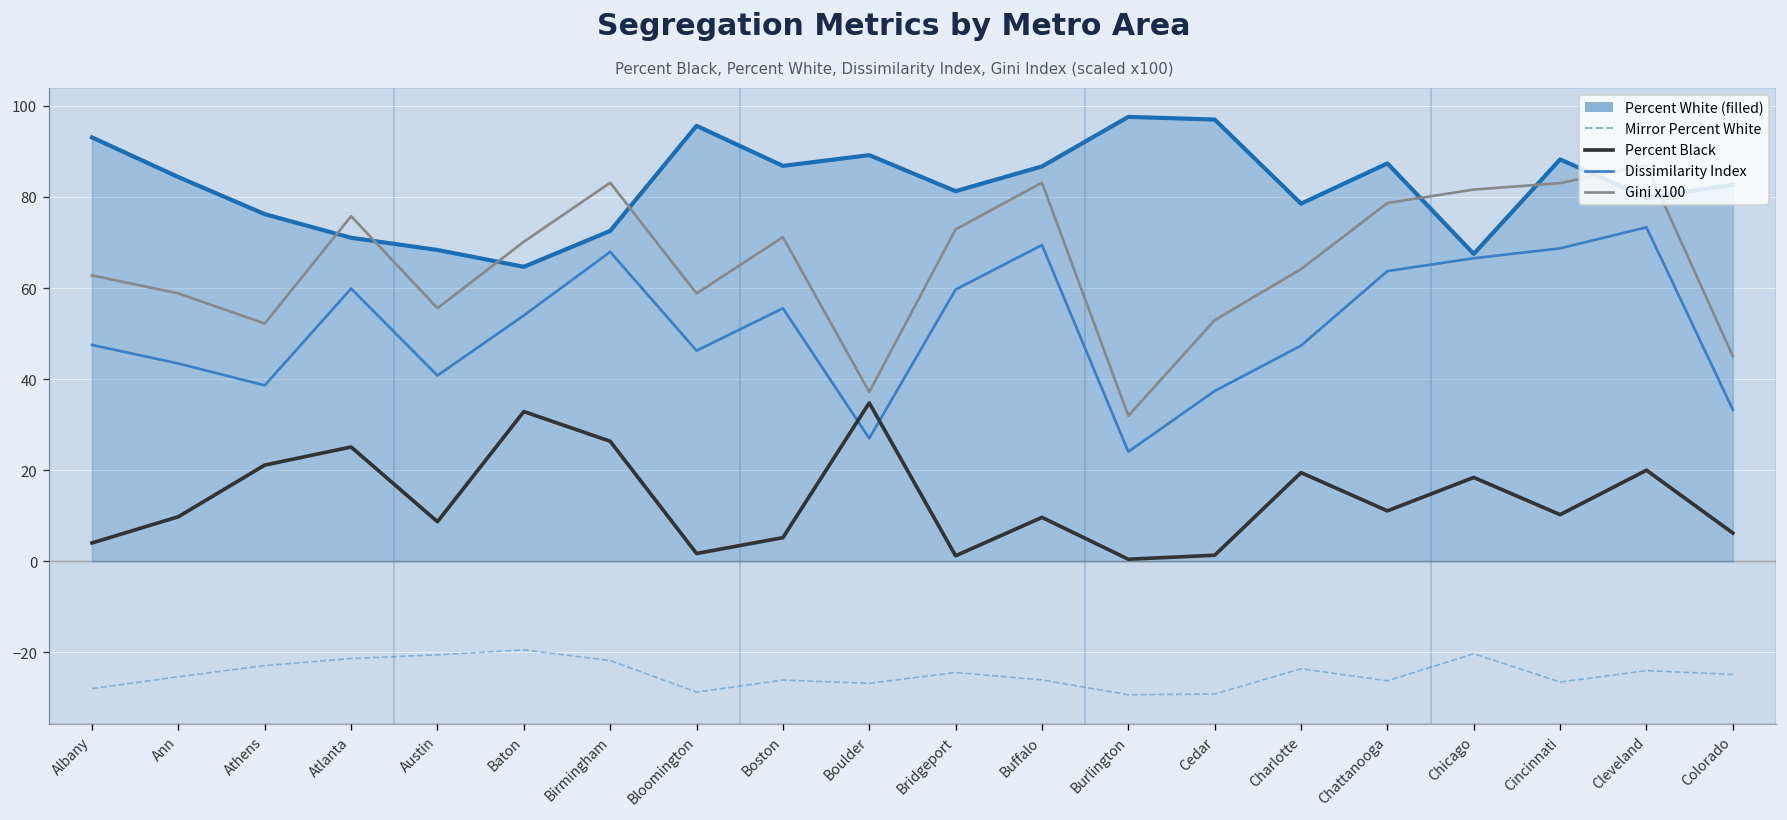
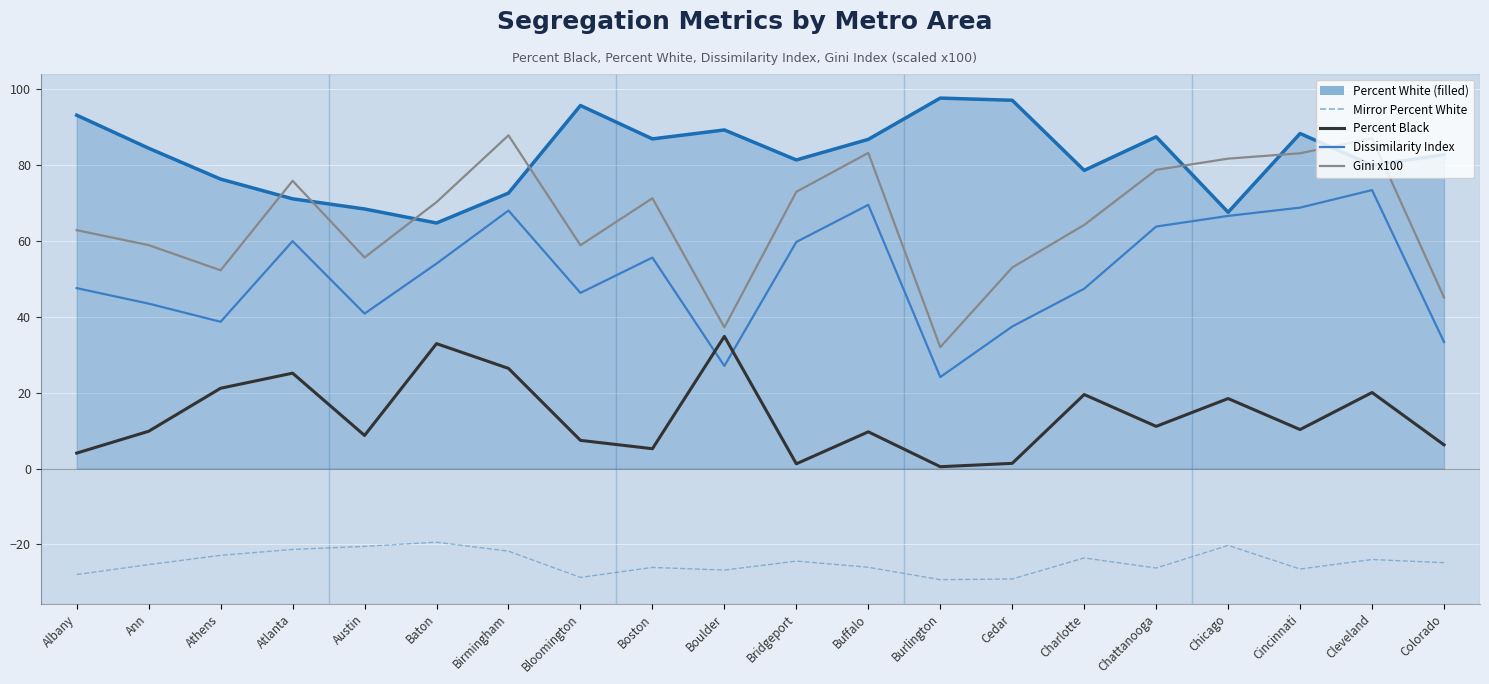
Gini x100, Birmingham: 83 -> 88
Percent Black, Bloomington: 2 -> 7
